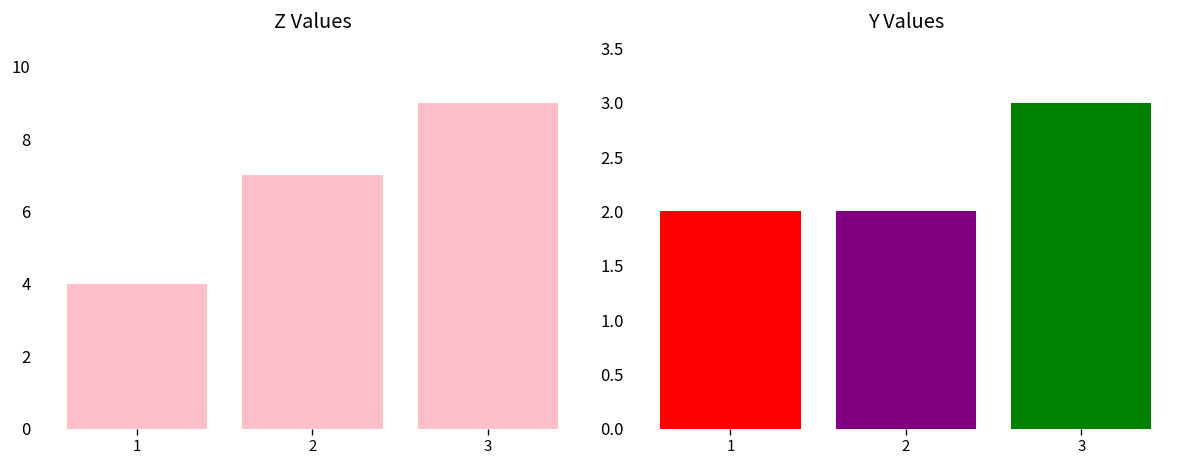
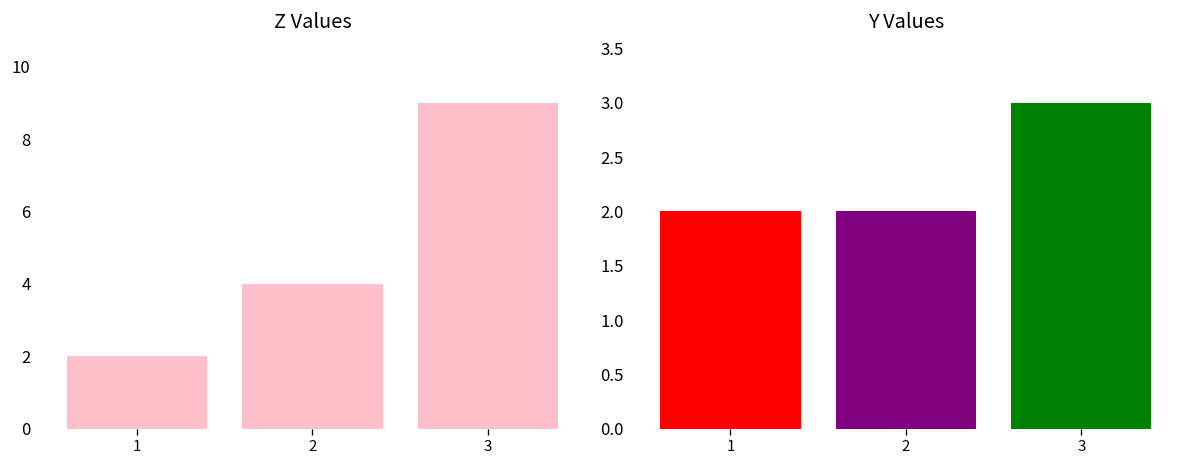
Z Values, 1: 4 -> 2
Z Values, 2: 7 -> 4
